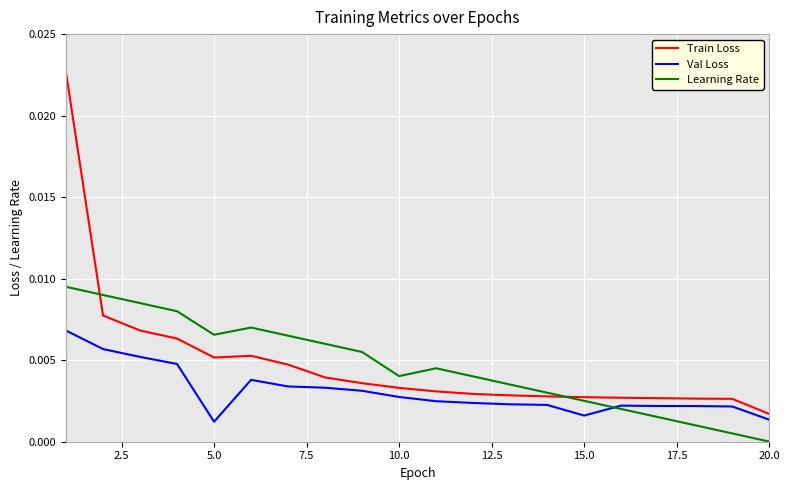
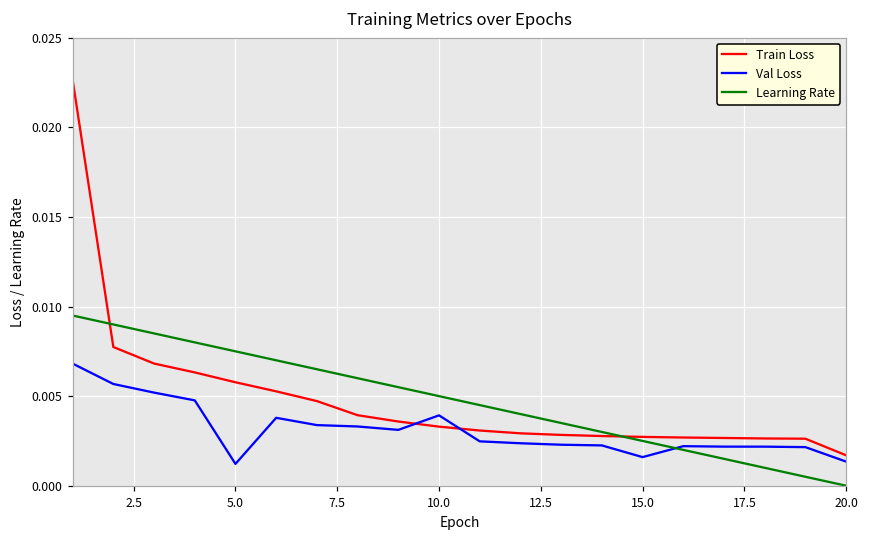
Train Loss, 5.0: 0.0052 -> 0.0058
Learning Rate, 5.0: 0.0066 -> 0.0075
Val Loss, 10.0: 0.0027 -> 0.0039
Learning Rate, 10.0: 0.0040 -> 0.0050
